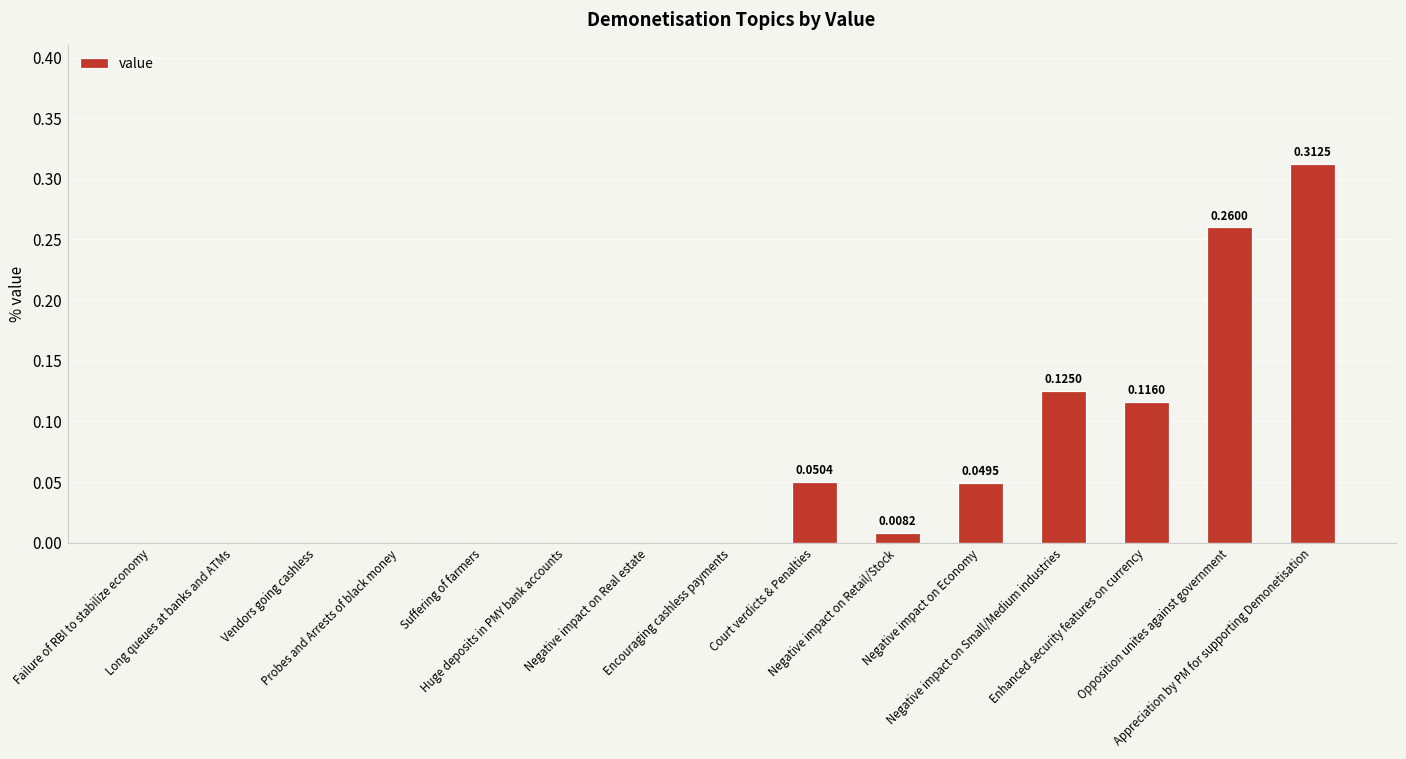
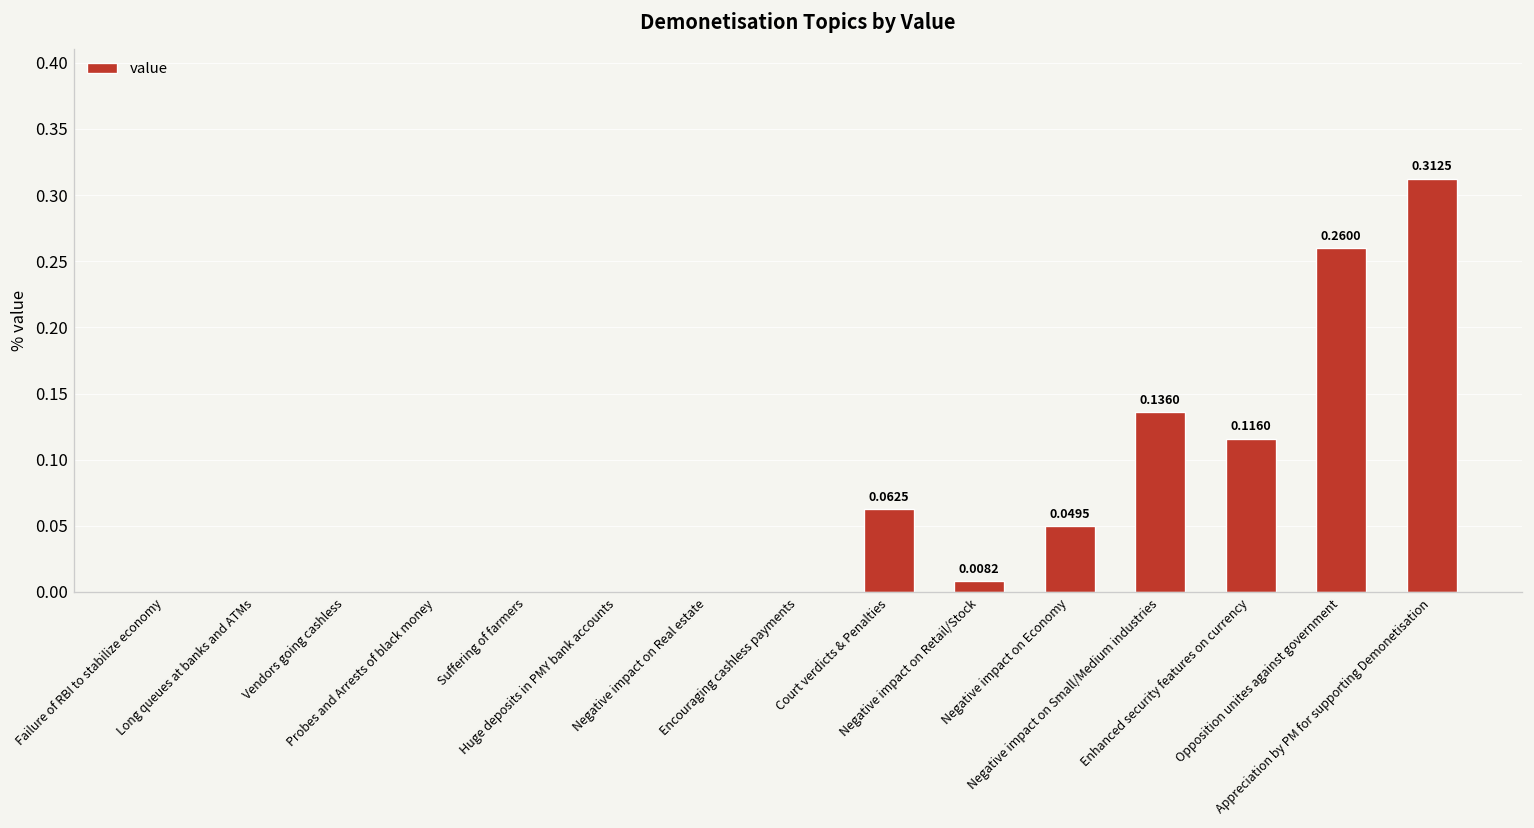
Court verdicts & Penalties: 0.0504 -> 0.0625
Negative impact on Small/Medium industries: 0.1250 -> 0.1360
